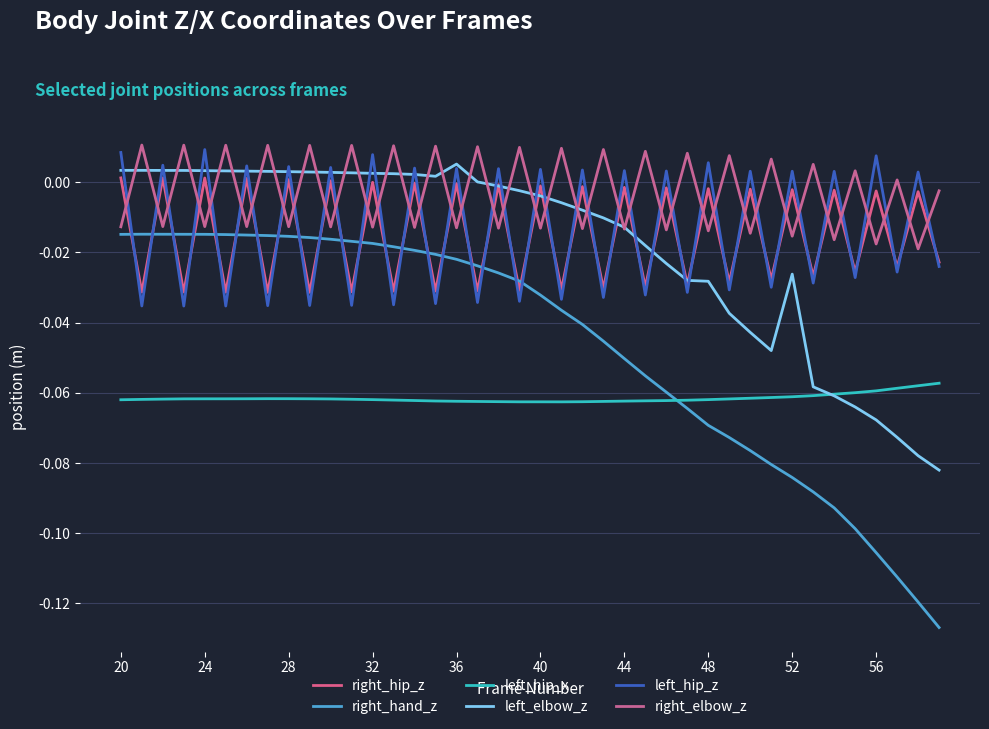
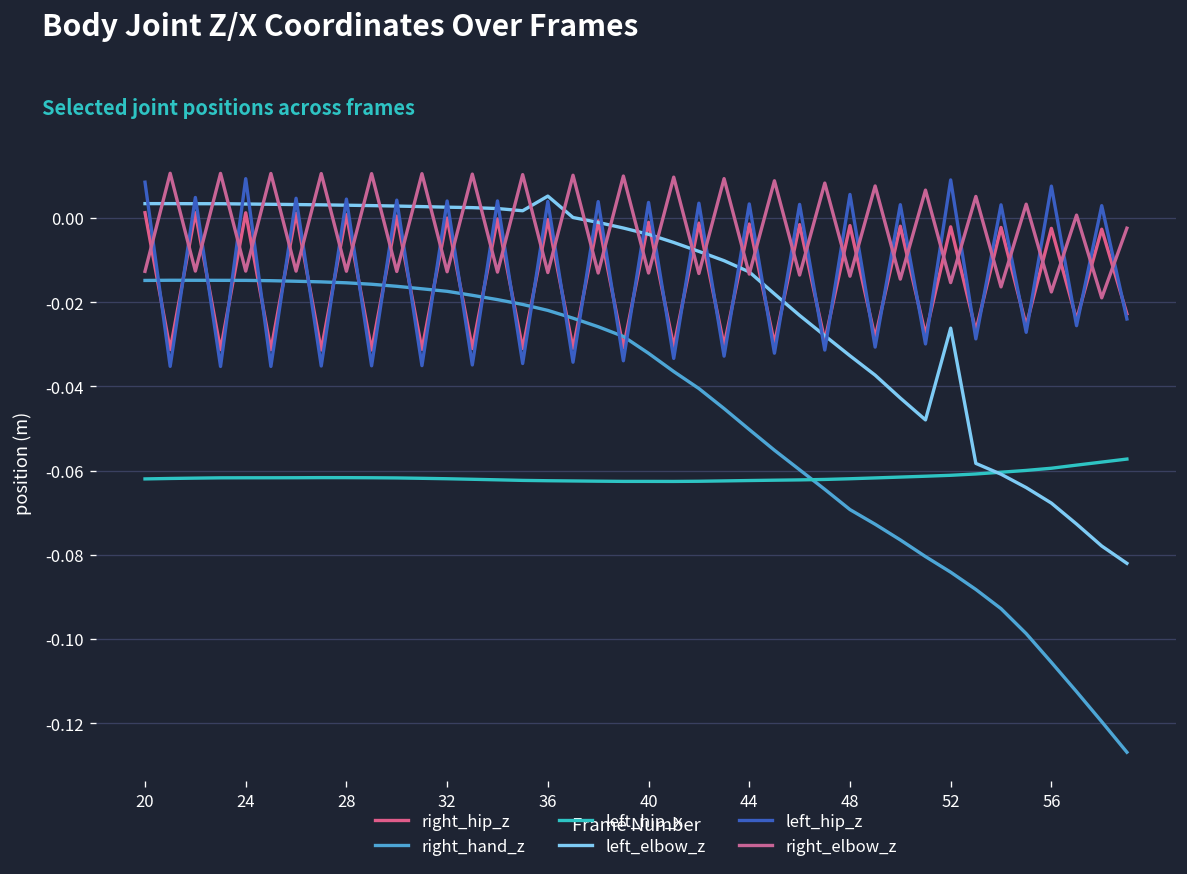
left_hip_z, 32: 0.008 -> 0.004
left_elbow_z, 48: -0.028 -> -0.033
left_hip_z, 52: 0.003 -> 0.009
